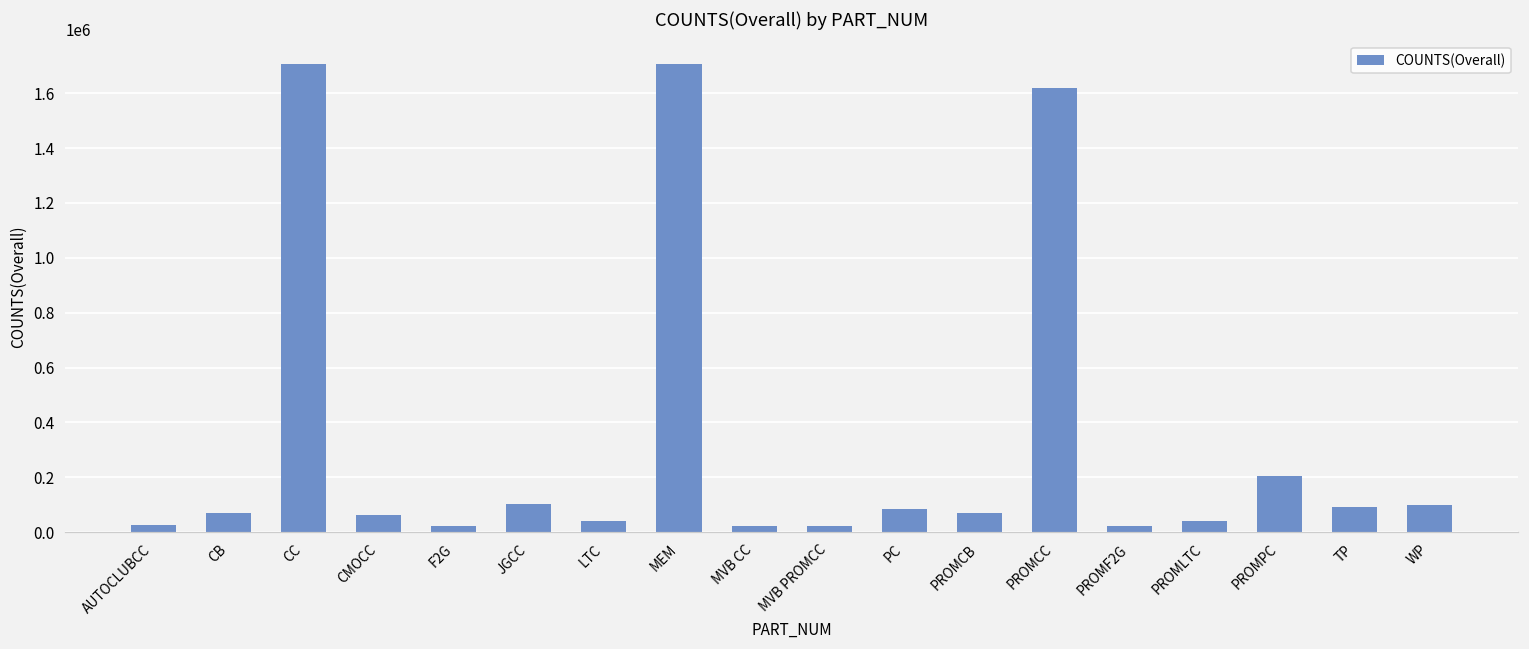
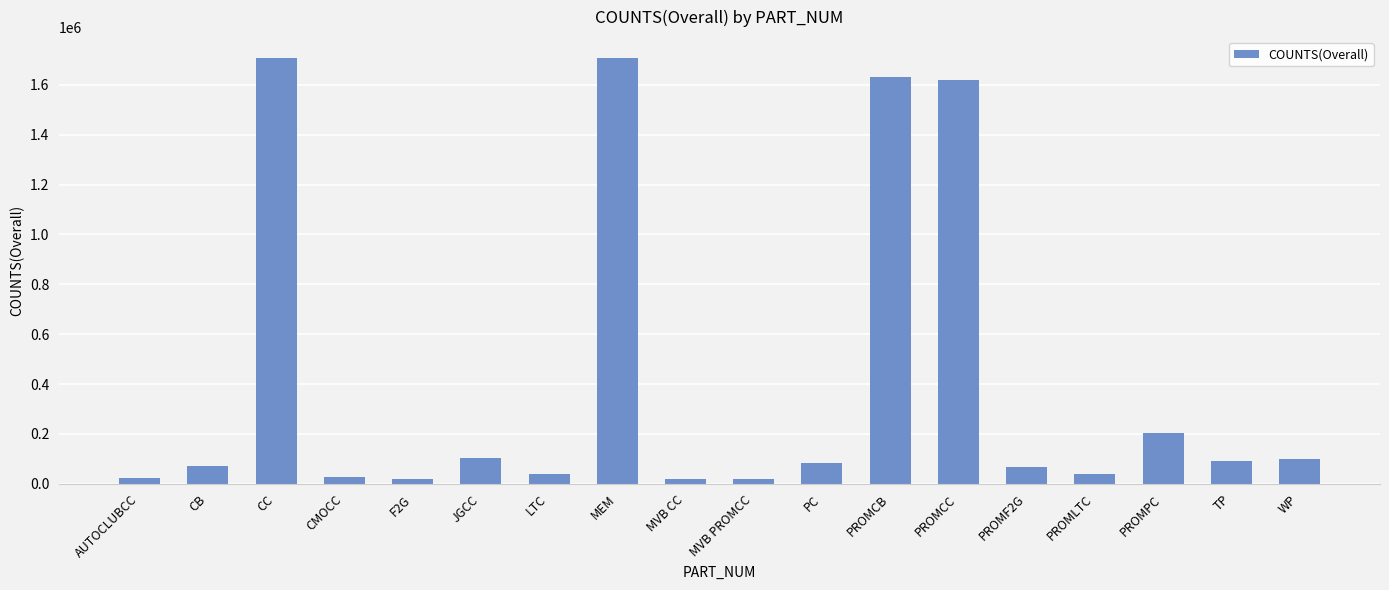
CMOCC: 60000 -> 30000
PROMCB: 70000 -> 1630000
PROMF2G: 20000 -> 70000
